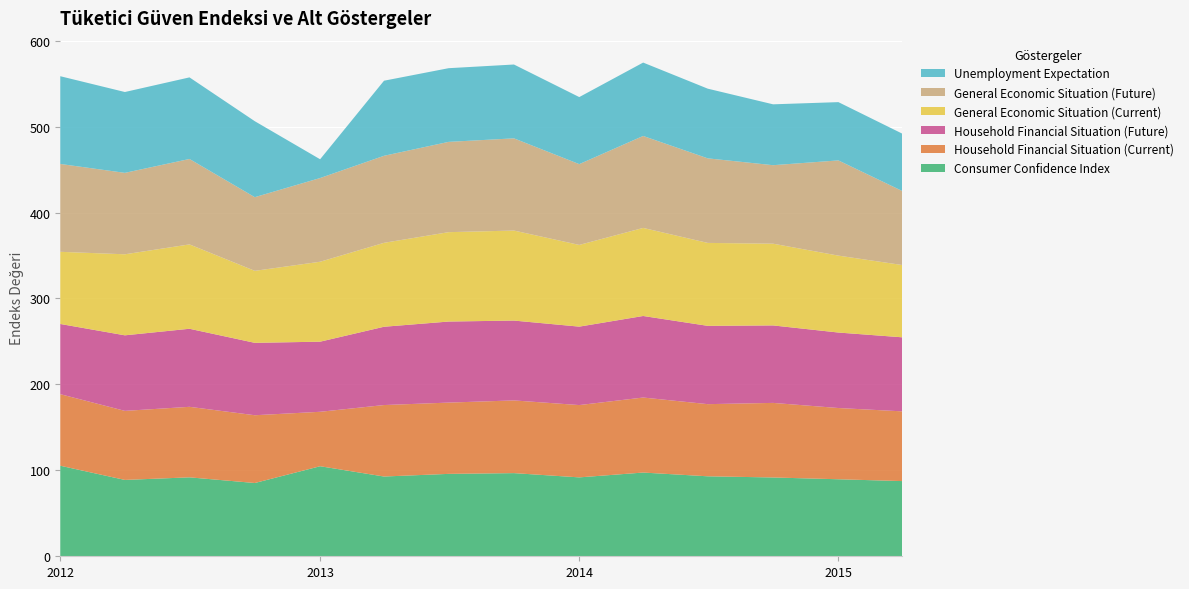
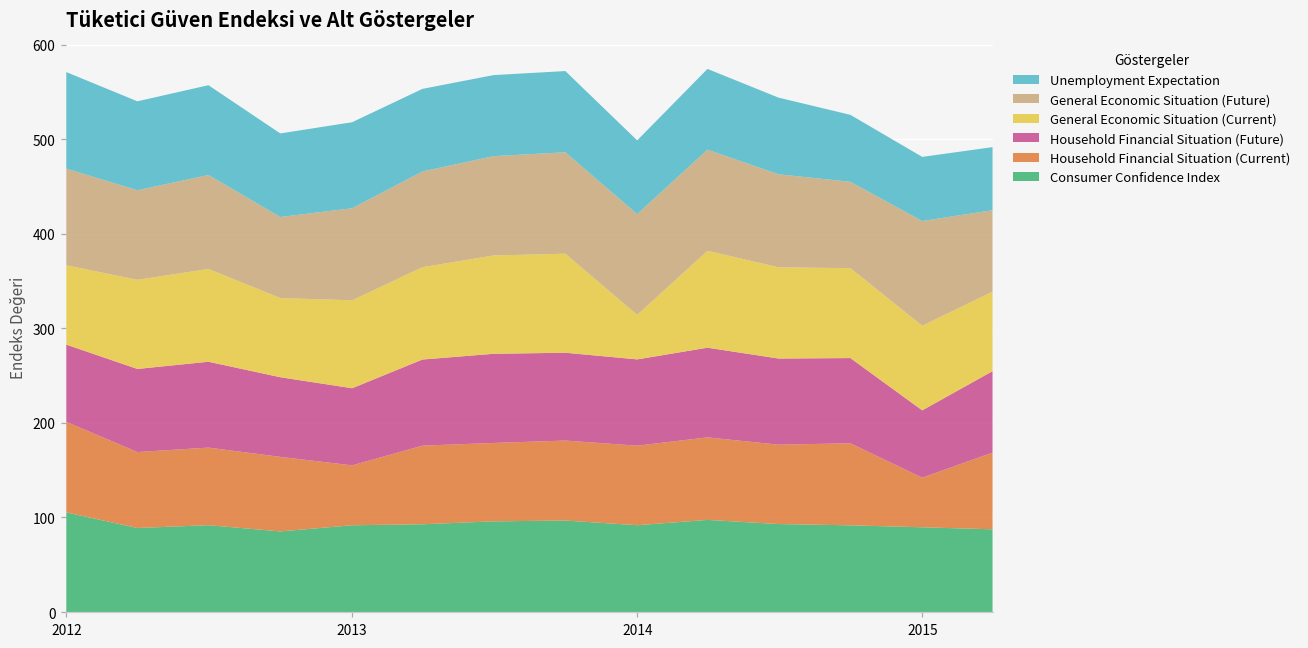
Household Financial Situation (Current), 2012: 80 -> 100
Consumer Confidence Index, 2013: 100 -> 90
Unemployment Expectation, 2013: 20 -> 90
General Economic Situation (Current), 2014: 100 -> 50
General Economic Situation (Future), 2014: 90 -> 110
Household Financial Situation (Current), 2015: 80 -> 50
Household Financial Situation (Future), 2015: 90 -> 70
